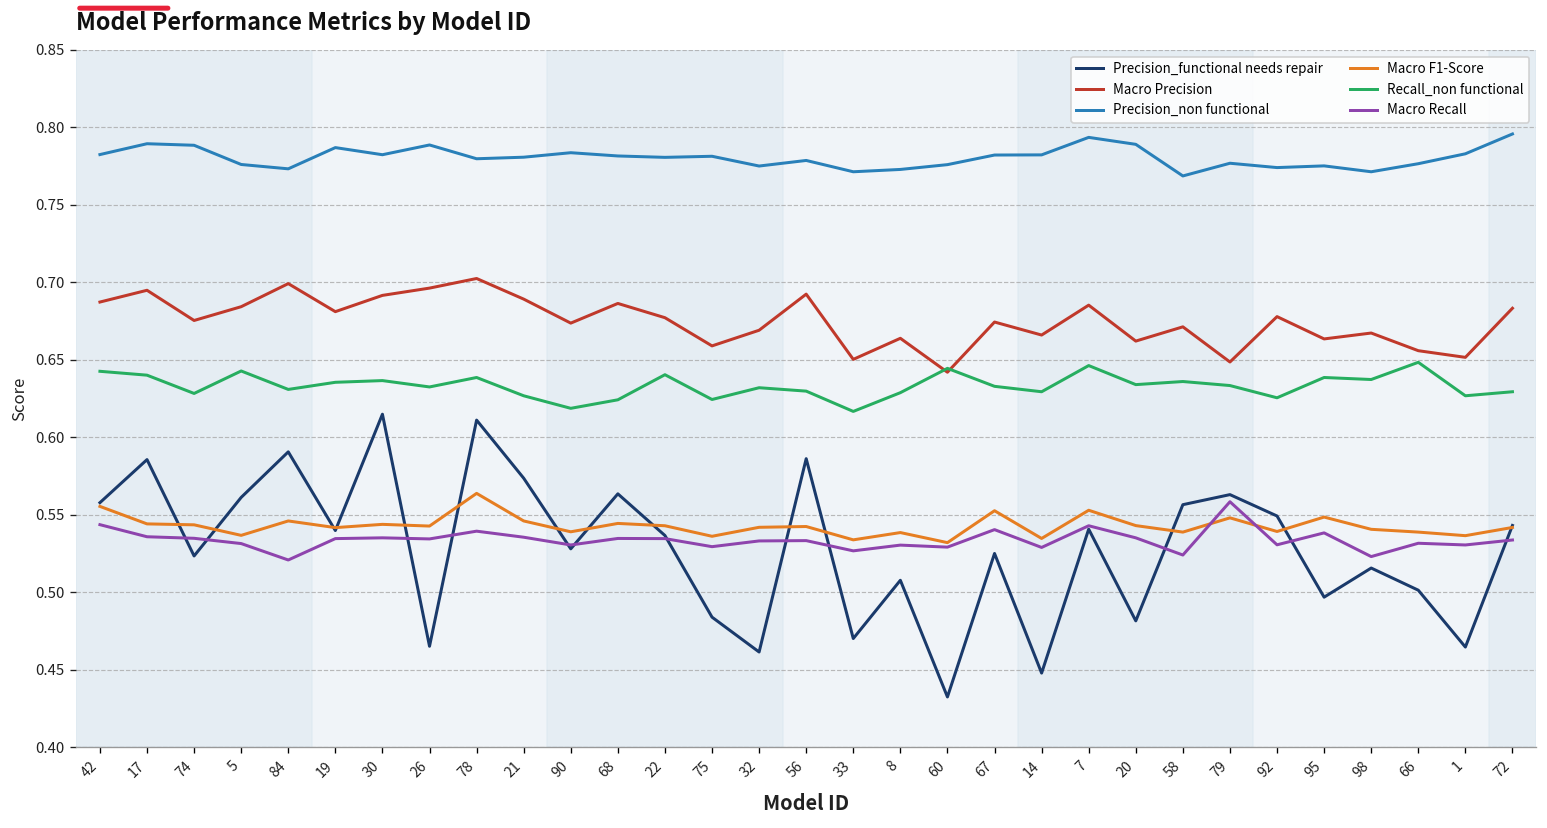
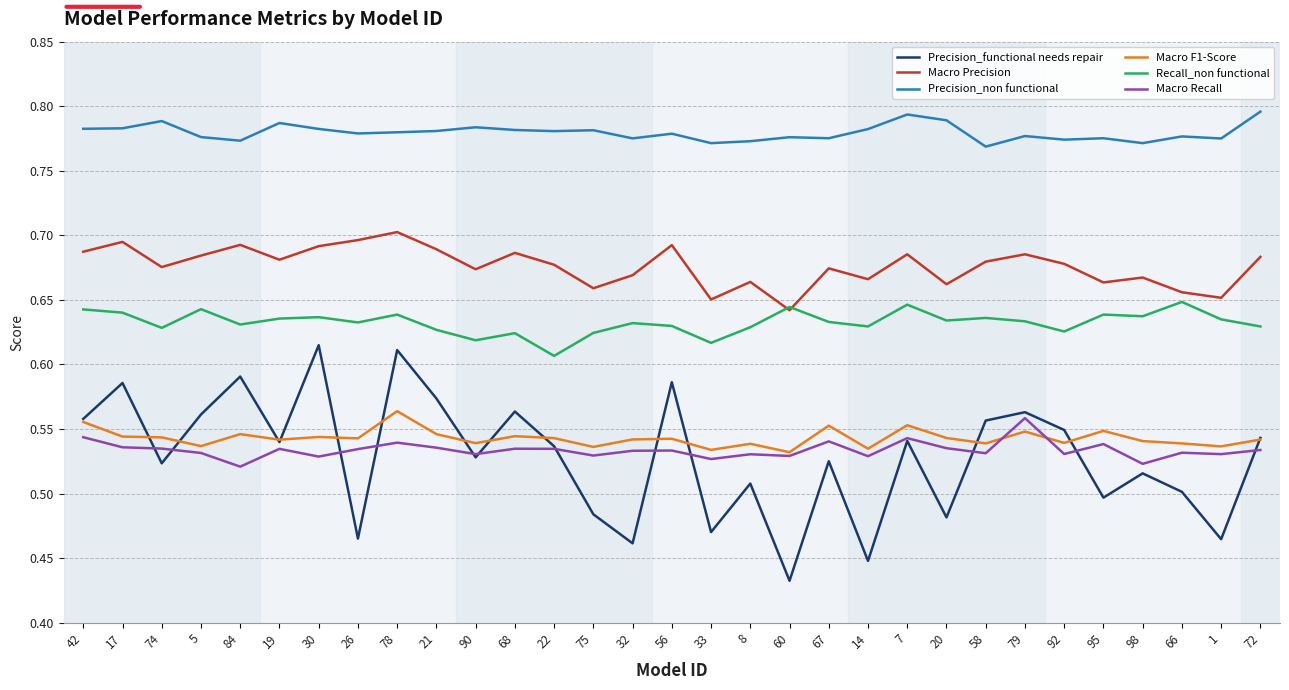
Precision_non functional, 17: 0.790 -> 0.783
Macro Precision, 84: 0.699 -> 0.693
Macro Recall, 30: 0.535 -> 0.529
Precision_non functional, 26: 0.789 -> 0.779
Recall_non functional, 22: 0.640 -> 0.607
Precision_non functional, 67: 0.782 -> 0.775
Macro Precision, 58: 0.671 -> 0.680
Macro Recall, 58: 0.524 -> 0.531
Macro Precision, 79: 0.649 -> 0.685
Precision_non functional, 1: 0.783 -> 0.775
Recall_non functional, 1: 0.627 -> 0.635
